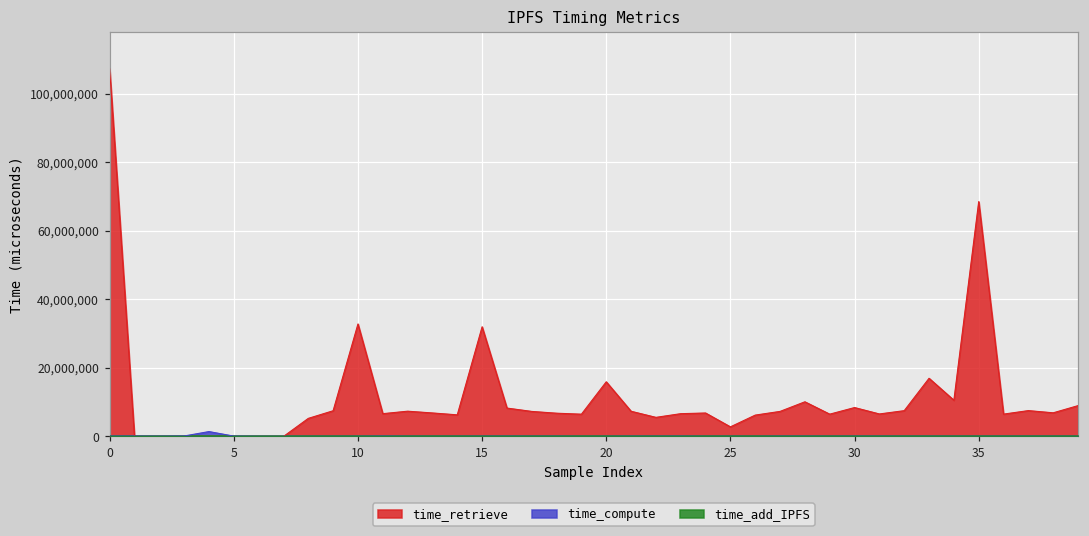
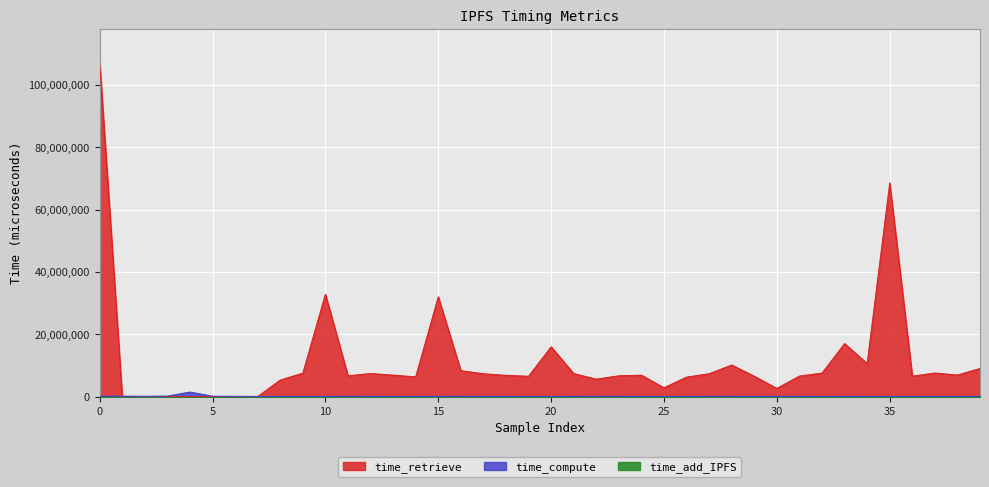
time_retrieve, 30: 8,000,000 -> 3,000,000
